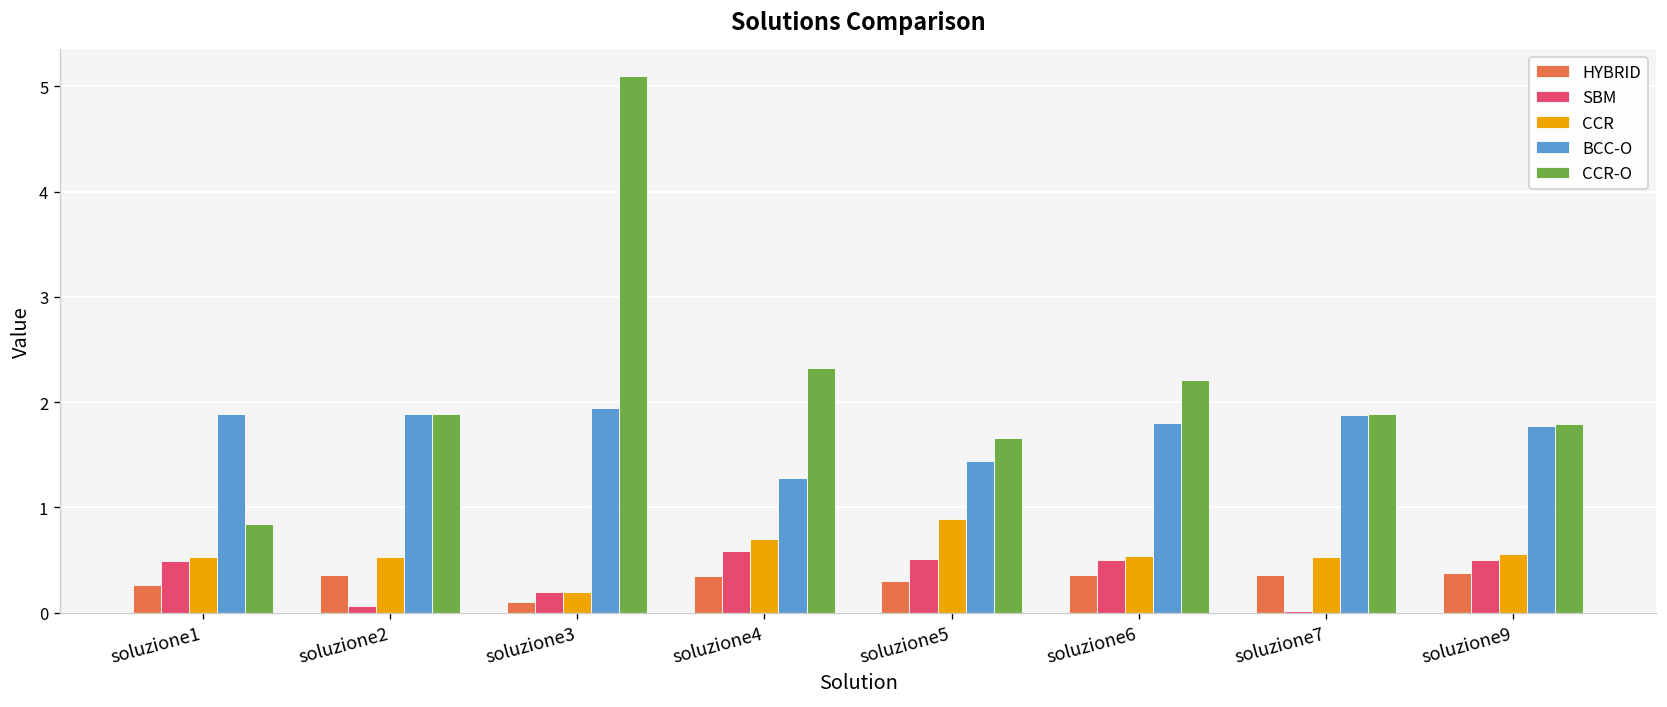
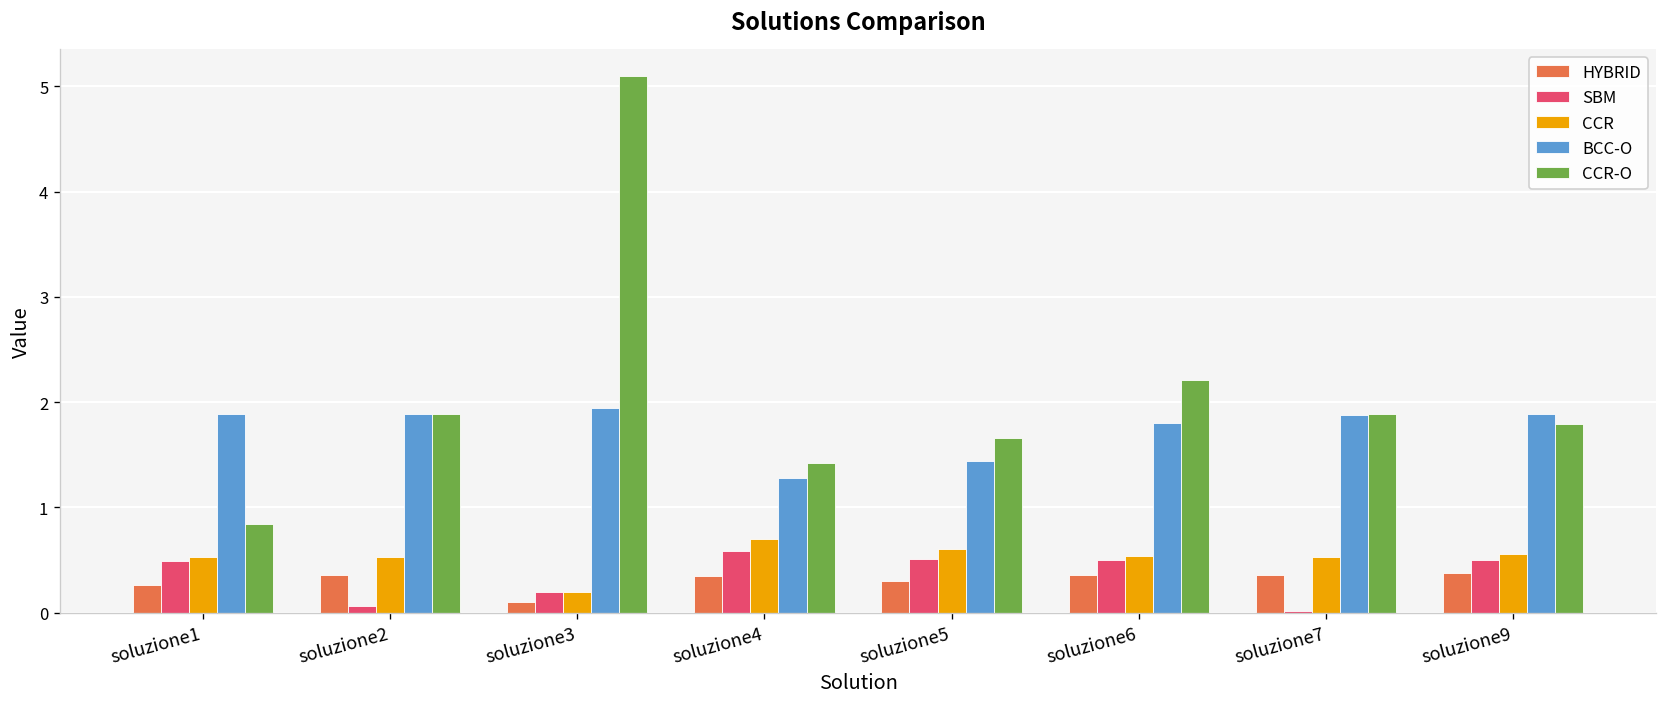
CCR-O, soluzione4: 2.3 -> 1.4
CCR, soluzione5: 0.9 -> 0.6
BCC-O, soluzione9: 1.8 -> 1.9
